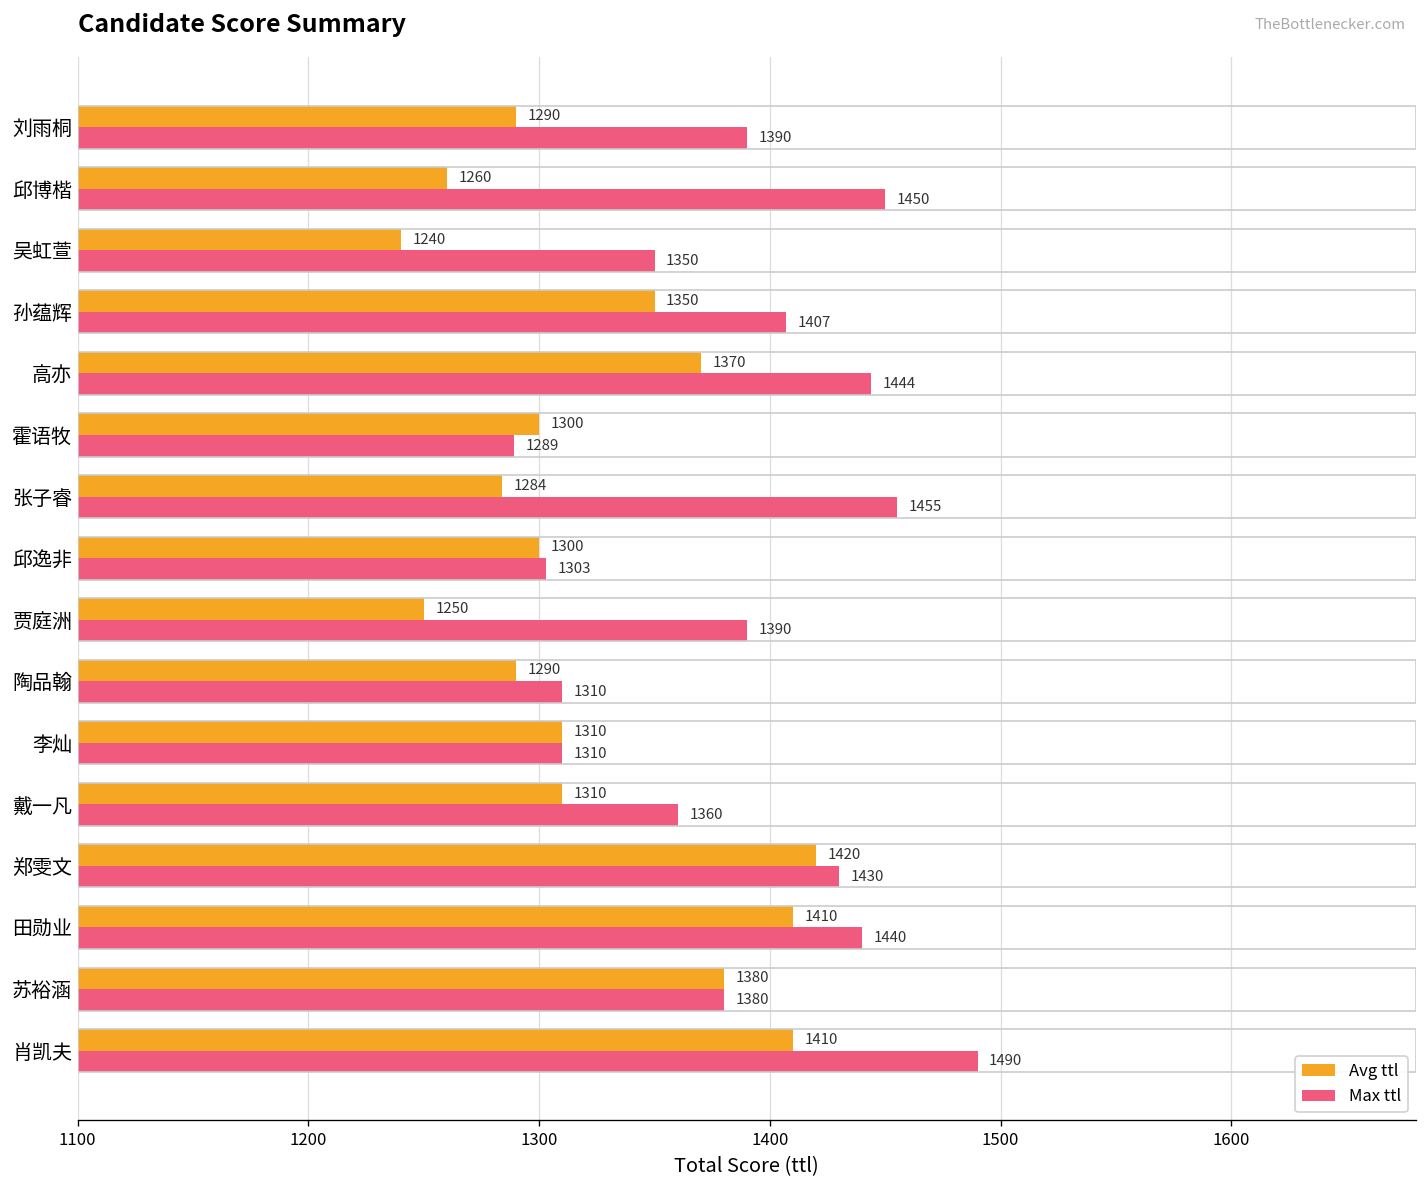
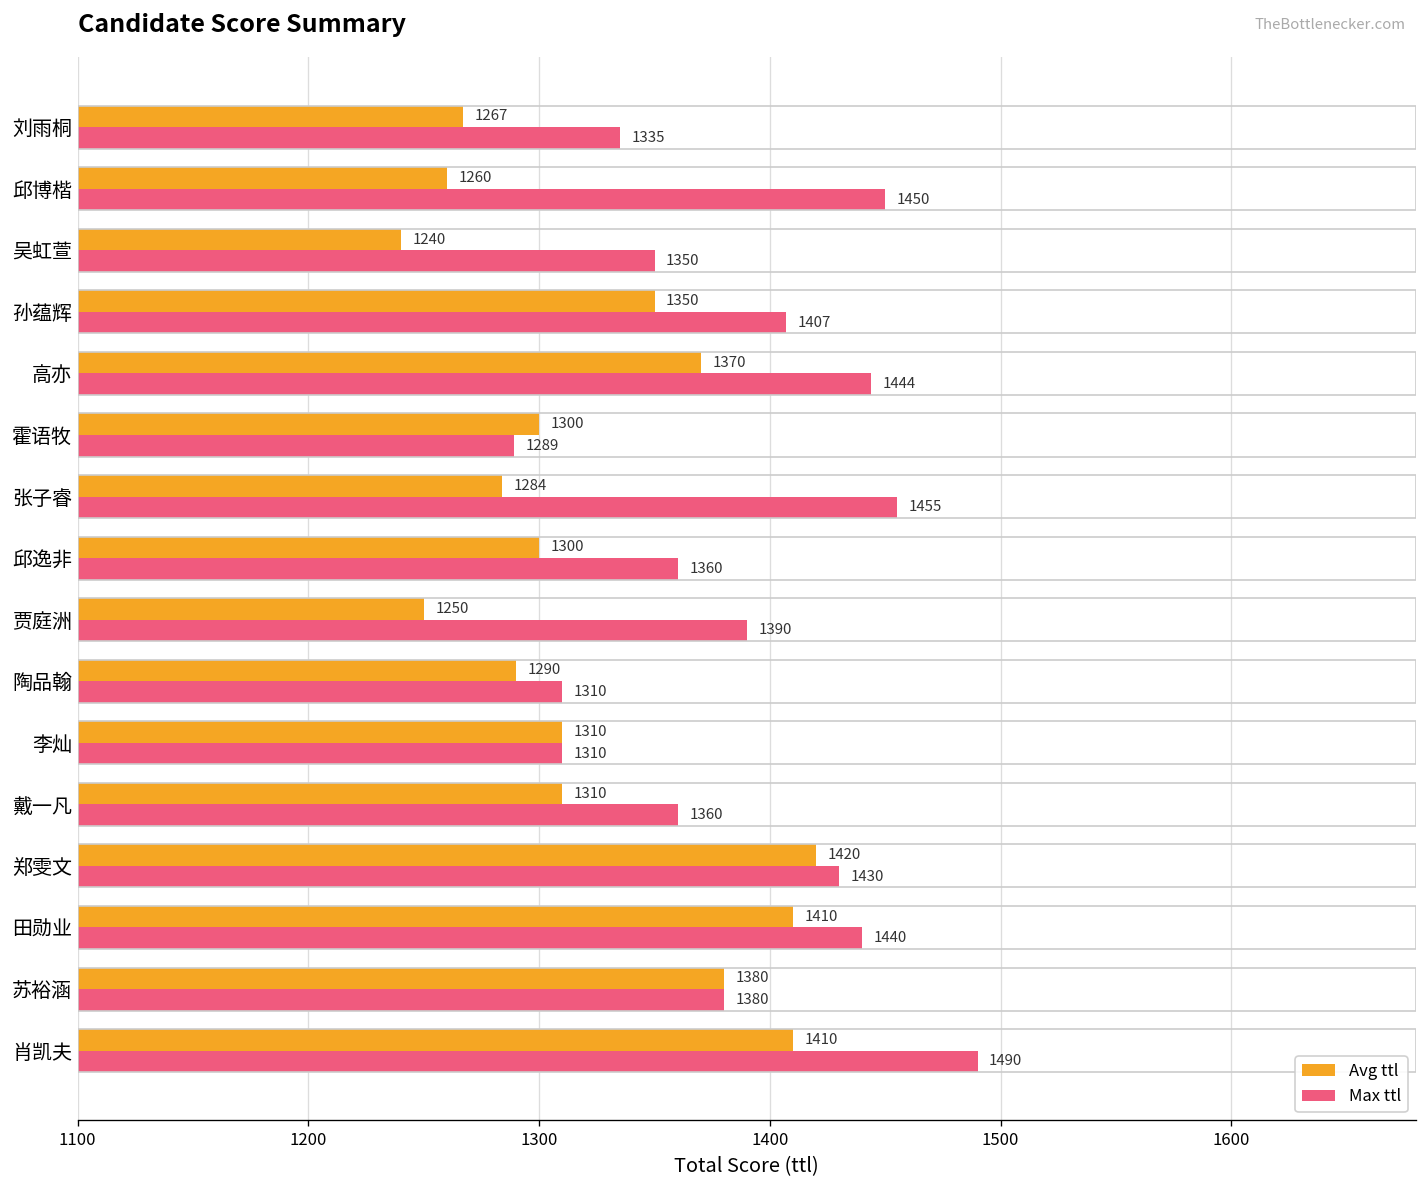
Avg ttl, 刘雨桐: 1290 -> 1267
Max ttl, 刘雨桐: 1390 -> 1335
Max ttl, 邱逸非: 1303 -> 1360
